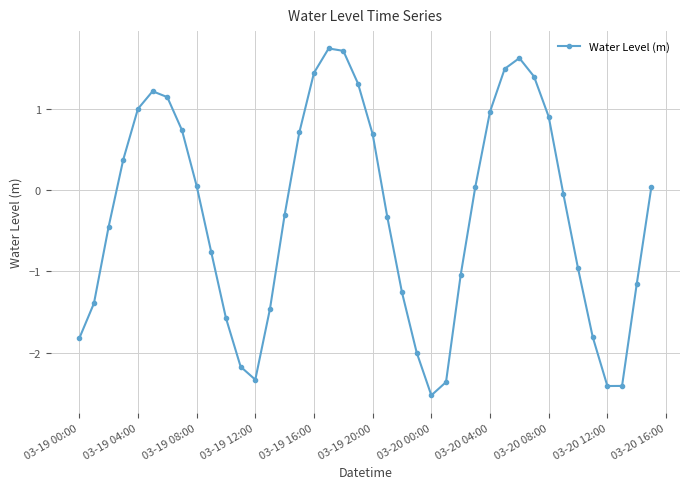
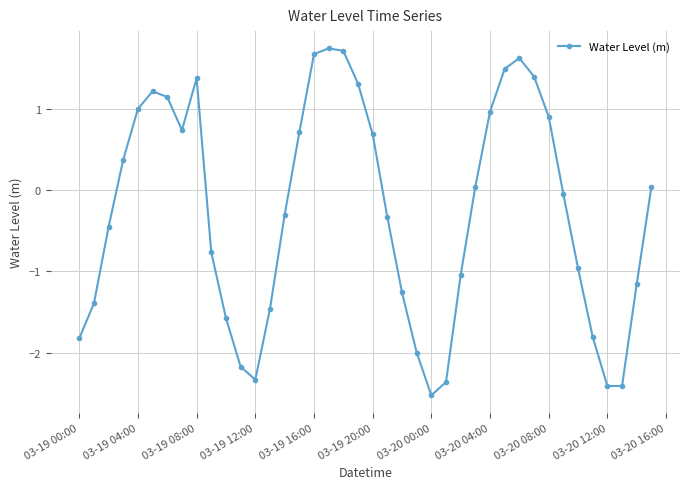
03-19 08:00: 0.1 -> 1.4
03-19 16:00: 1.4 -> 1.7
